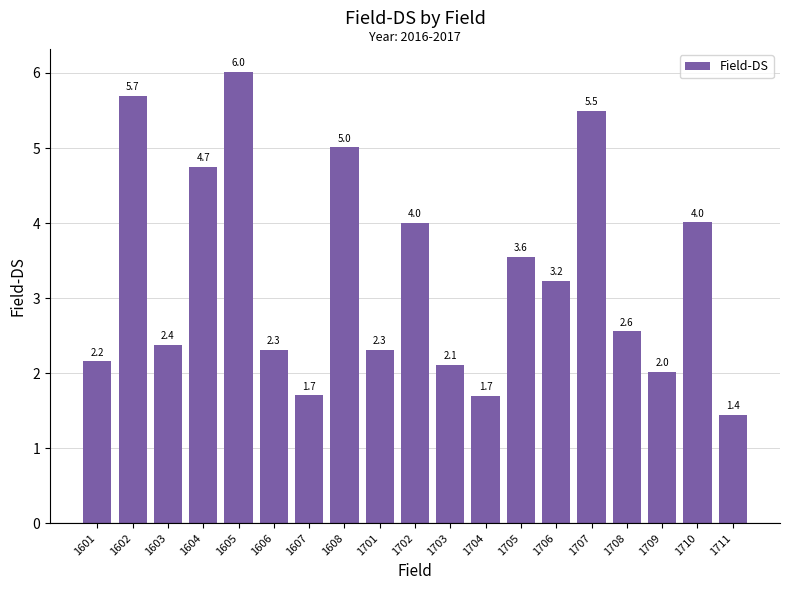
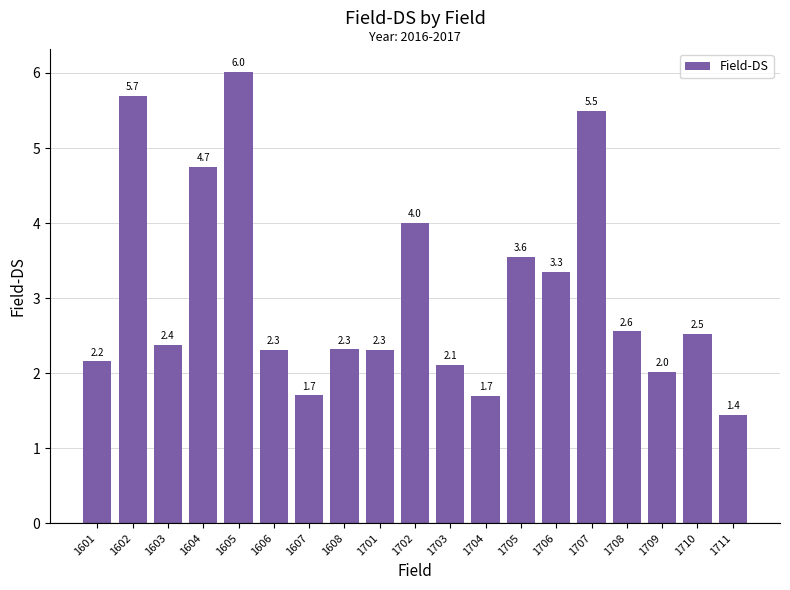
1608: 5.0 -> 2.3
1706: 3.2 -> 3.3
1710: 4.0 -> 2.5
